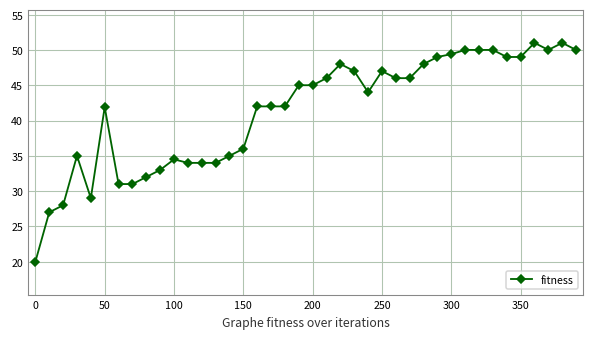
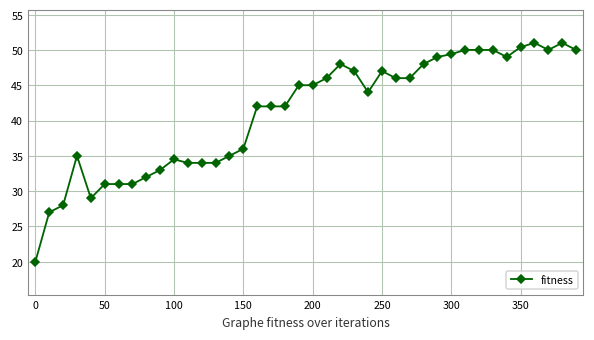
50: 42 -> 31
350: 49 -> 50
